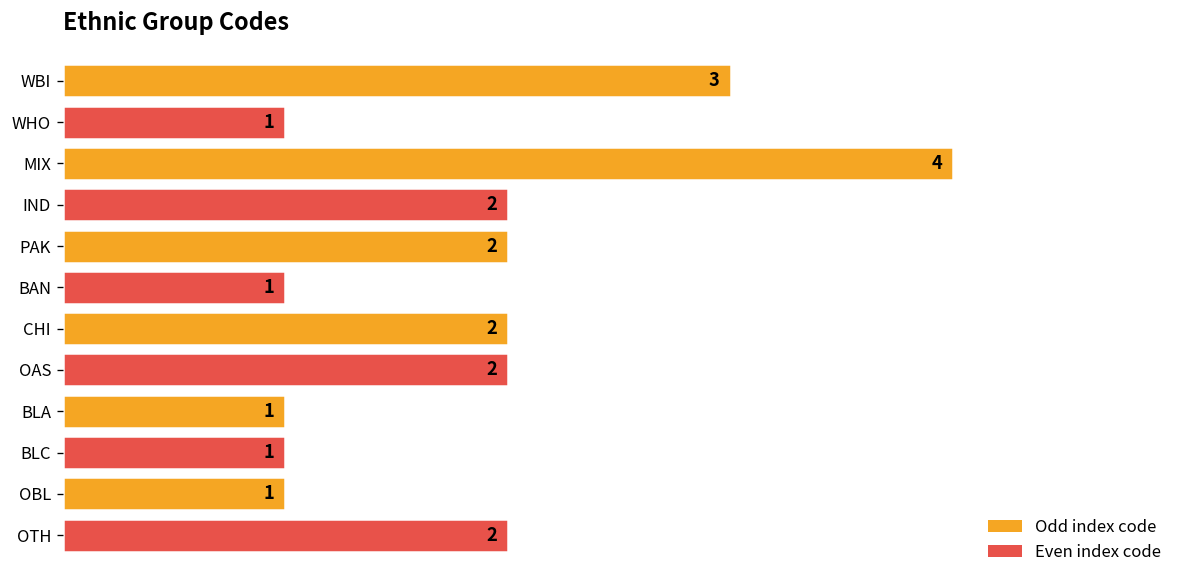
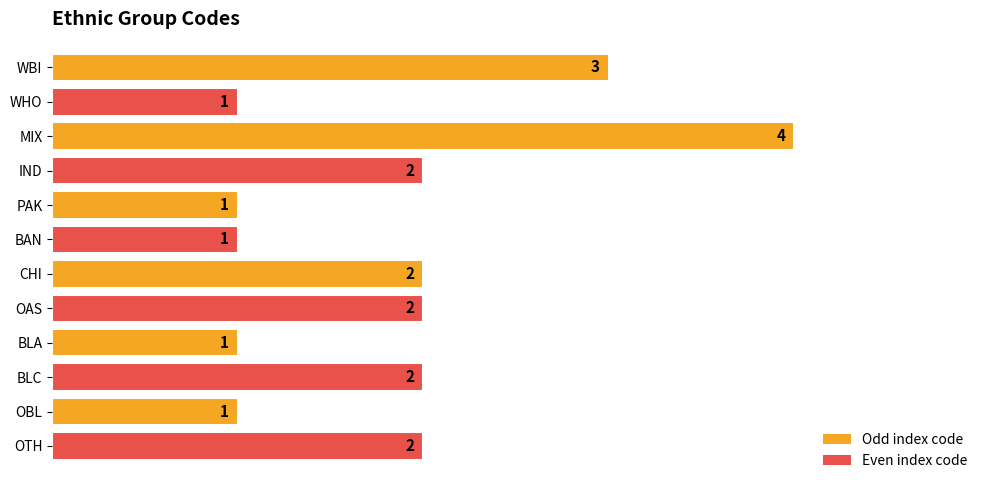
PAK: 2 -> 1
BLC: 1 -> 2
